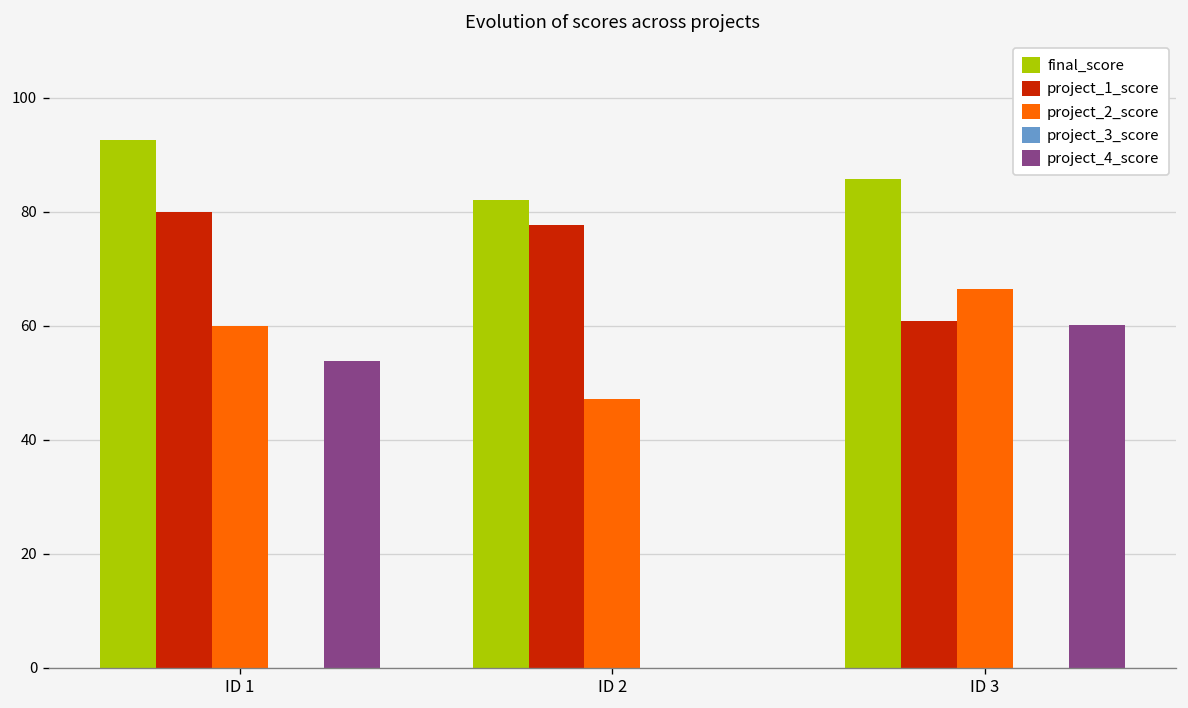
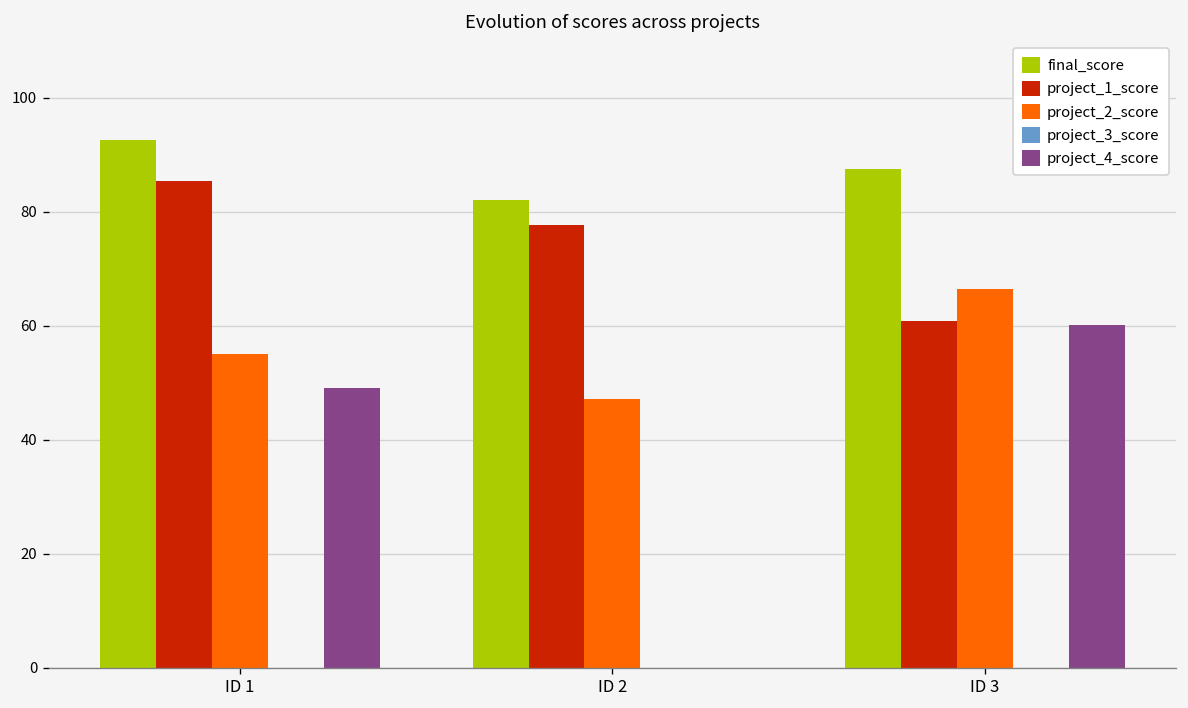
project_1_score, ID 1: 80 -> 85
project_2_score, ID 1: 60 -> 55
project_4_score, ID 1: 54 -> 49
final_score, ID 3: 86 -> 87
